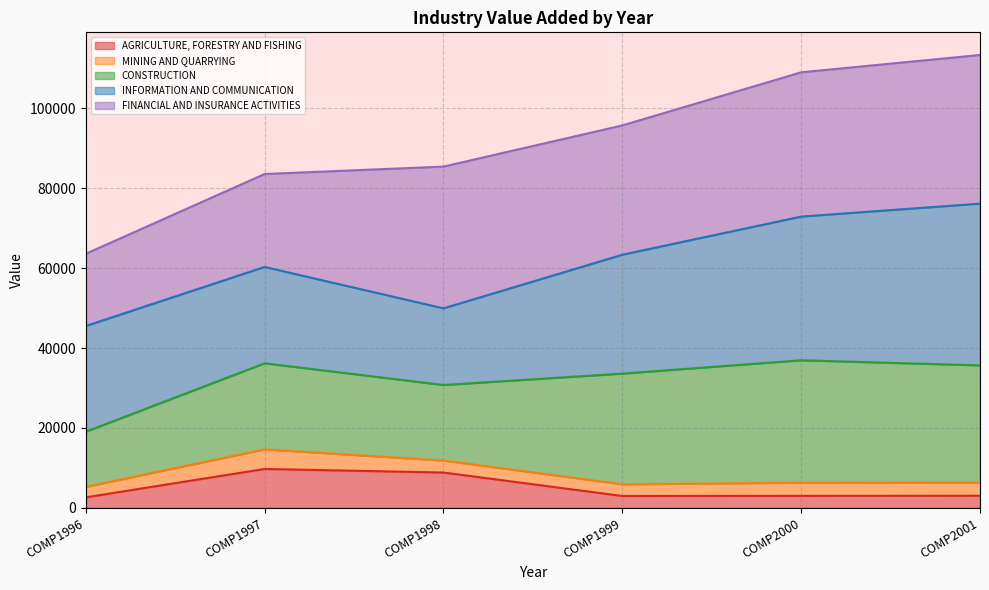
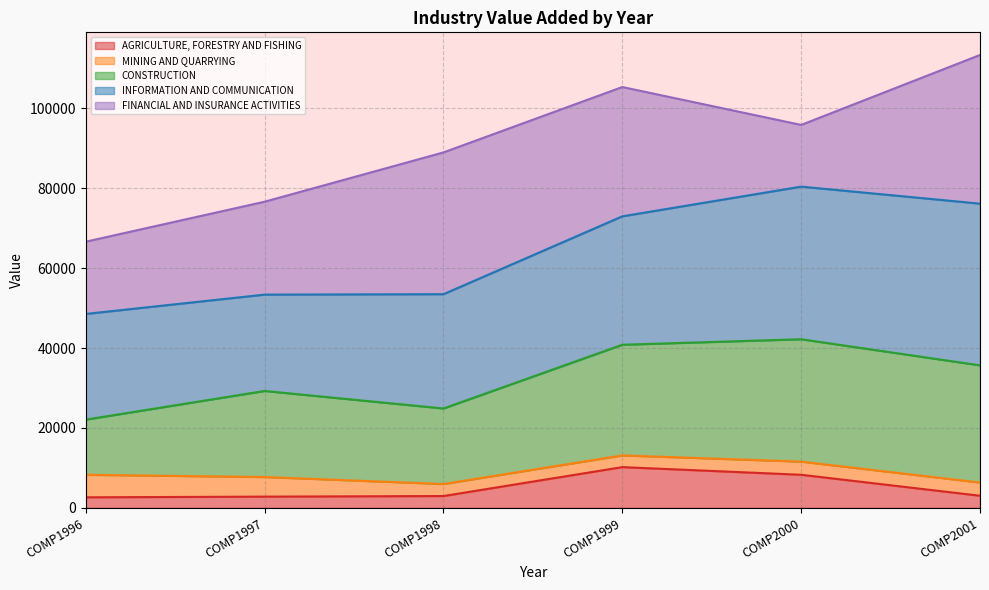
MINING AND QUARRYING, COMP1996: 3000 -> 6000
AGRICULTURE, FORESTRY AND FISHING, COMP1997: 10000 -> 3000
AGRICULTURE, FORESTRY AND FISHING, COMP1998: 9000 -> 3000
INFORMATION AND COMMUNICATION, COMP1998: 19000 -> 29000
AGRICULTURE, FORESTRY AND FISHING, COMP1999: 3000 -> 10000
INFORMATION AND COMMUNICATION, COMP1999: 30000 -> 32000
AGRICULTURE, FORESTRY AND FISHING, COMP2000: 3000 -> 8000
INFORMATION AND COMMUNICATION, COMP2000: 36000 -> 38000
FINANCIAL AND INSURANCE ACTIVITIES, COMP2000: 36000 -> 15000
